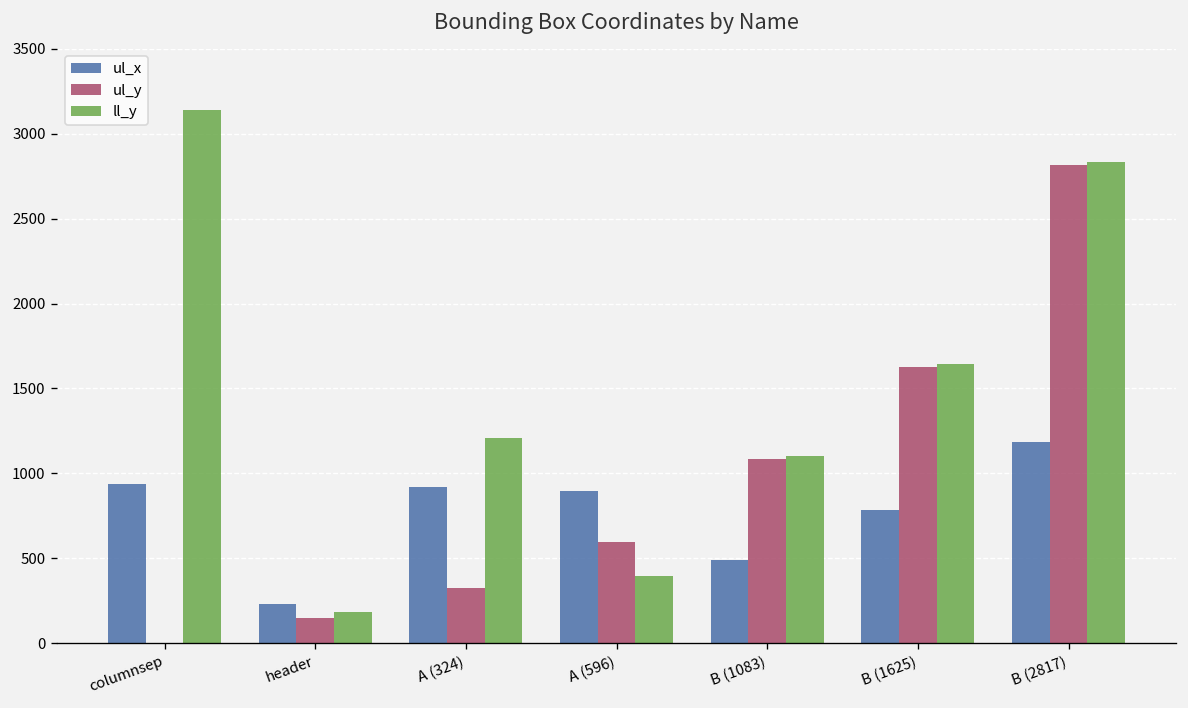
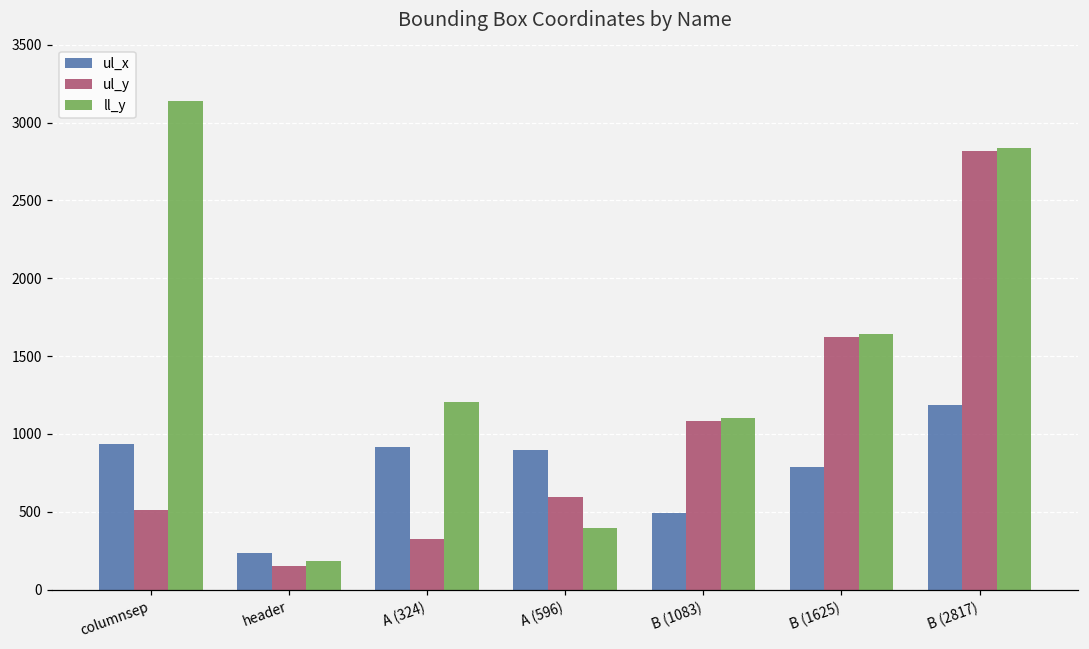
ul_y, columnsep: 0 -> 510
